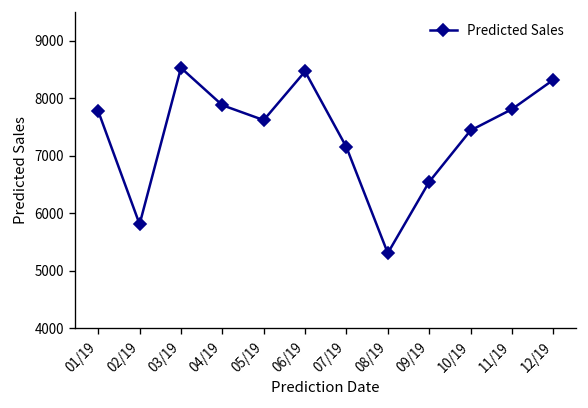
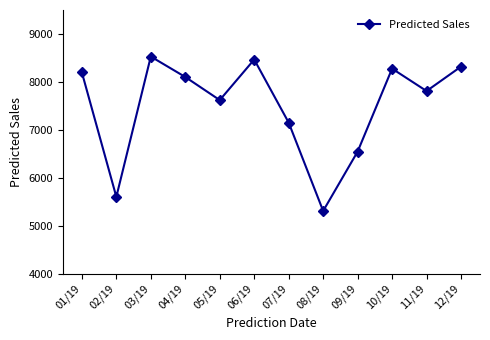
01/19: 7800 -> 8200
02/19: 5800 -> 5600
04/19: 7900 -> 8100
10/19: 7400 -> 8300
